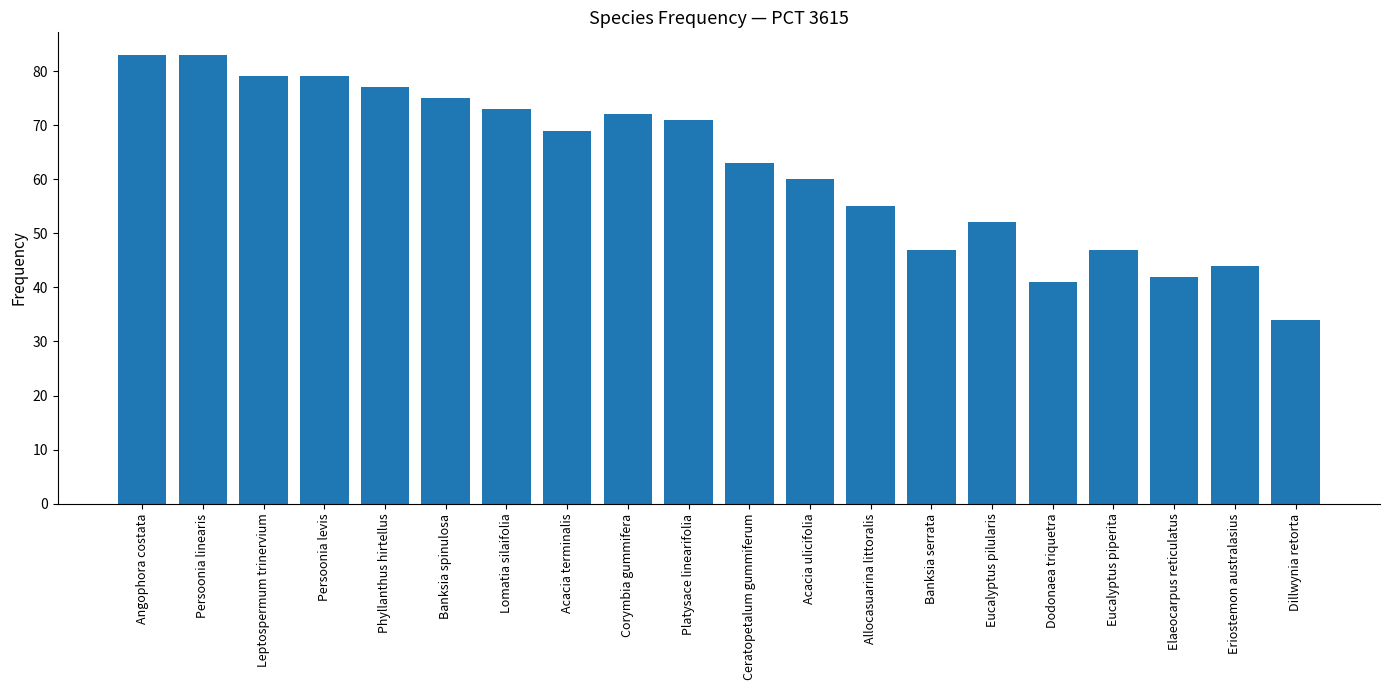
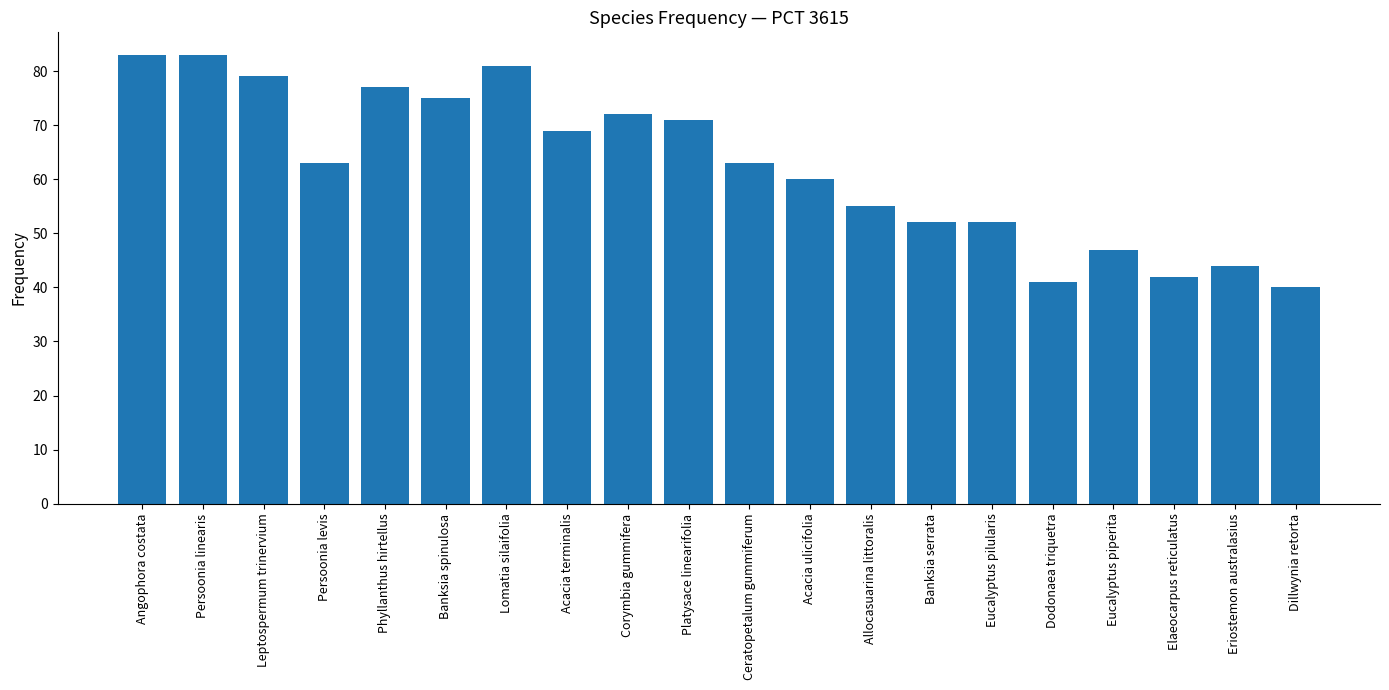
Persoonia levis: 79 -> 63
Lomatia silaifolia: 73 -> 81
Banksia serrata: 47 -> 52
Dillwynia retorta: 34 -> 40
